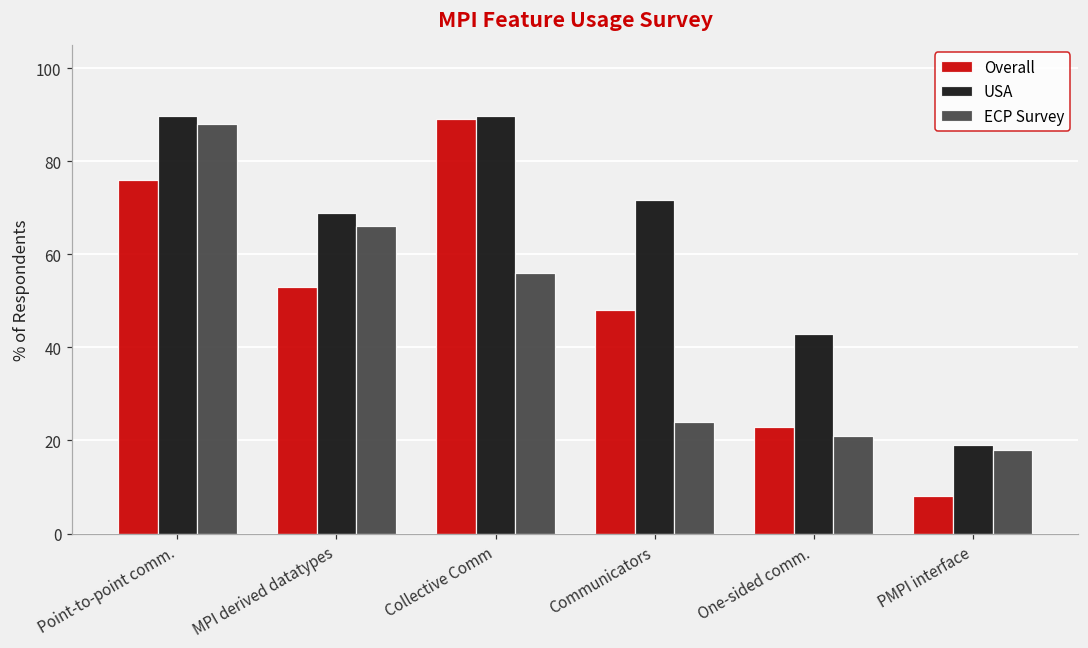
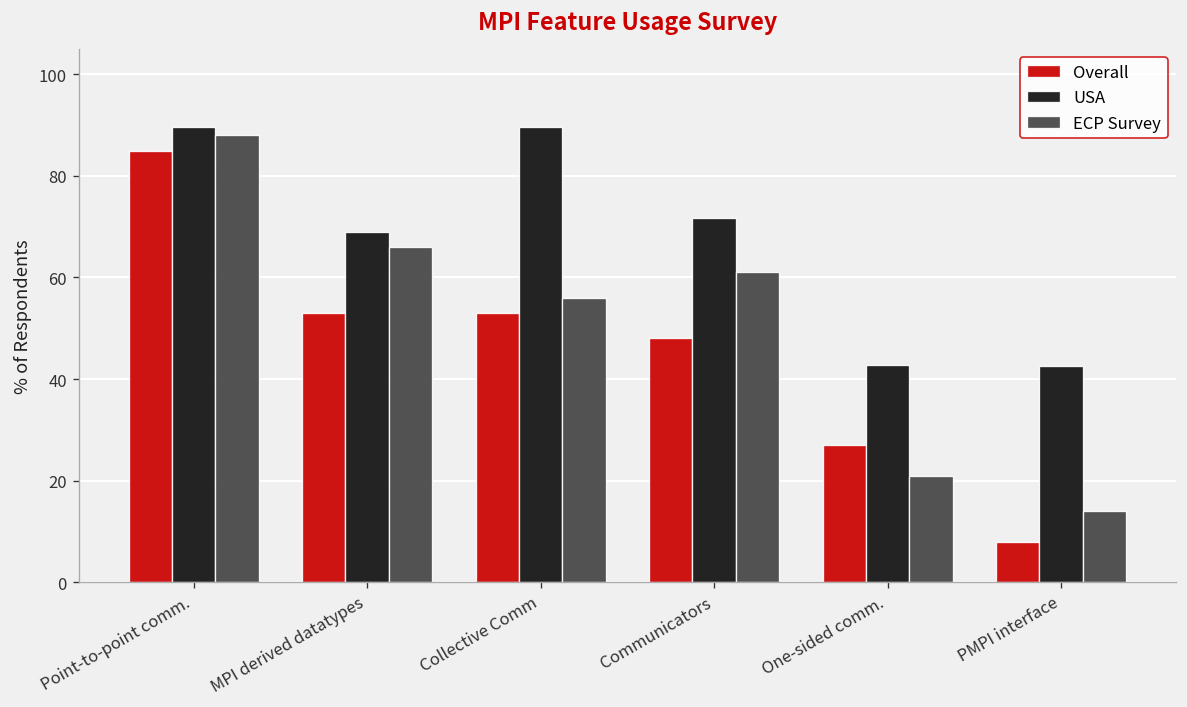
Overall, Point-to-point comm.: 76 -> 85
Overall, Collective Comm: 89 -> 53
ECP Survey, Communicators: 24 -> 61
Overall, One-sided comm.: 23 -> 27
USA, PMPI interface: 19 -> 43
ECP Survey, PMPI interface: 18 -> 14
